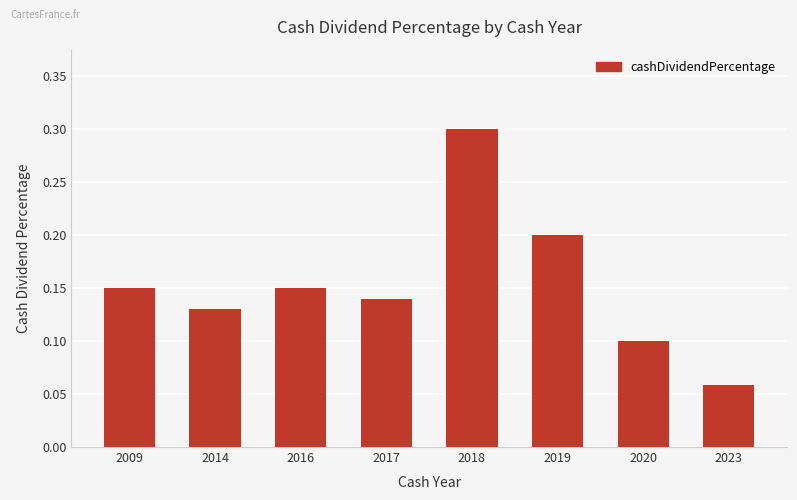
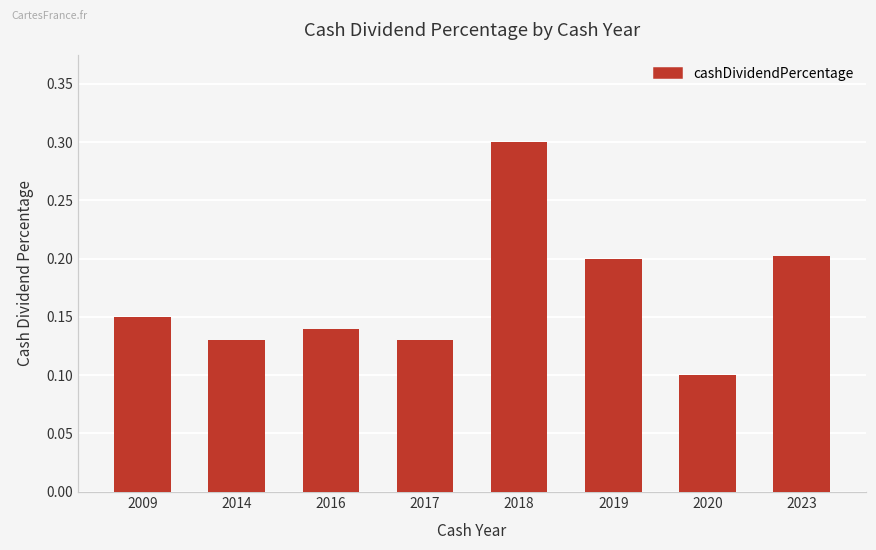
2016: 0.15 -> 0.14
2017: 0.14 -> 0.13
2023: 0.059 -> 0.202
